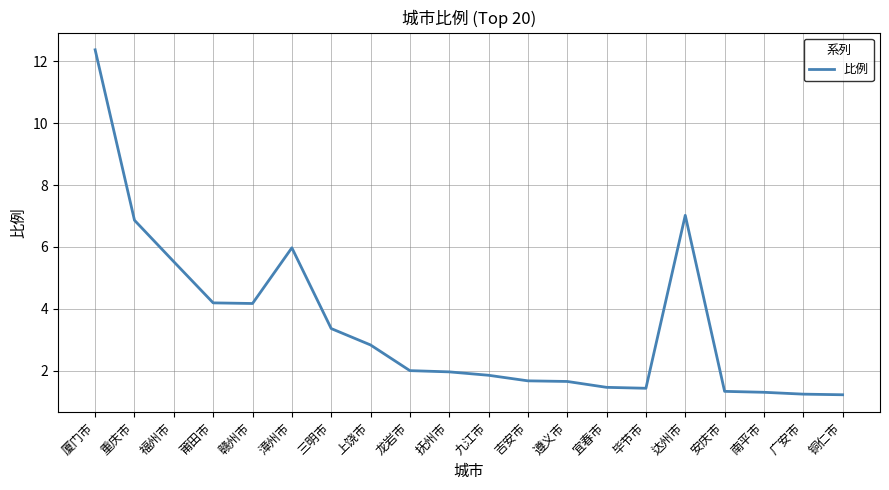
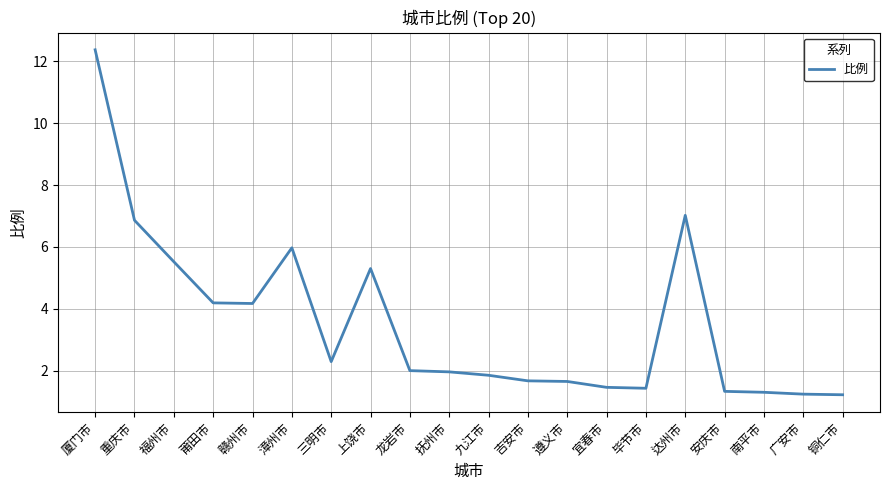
三明市: 3.4 -> 2.3
上饶市: 2.8 -> 5.3
